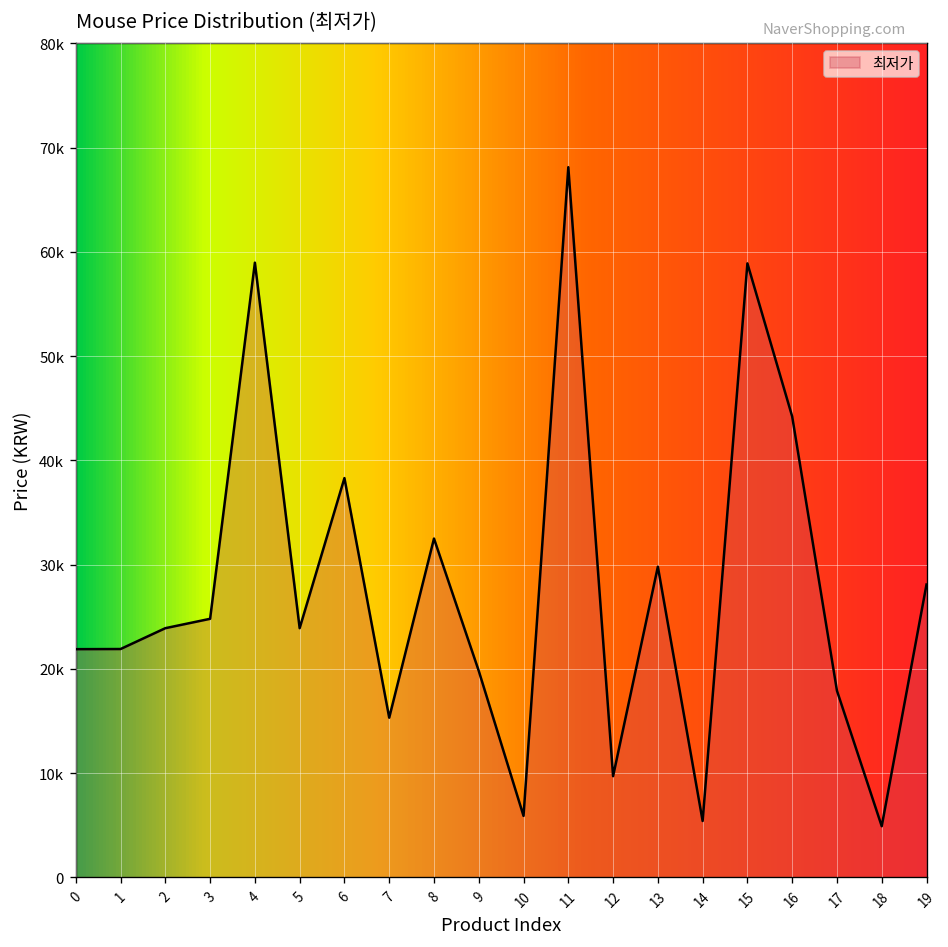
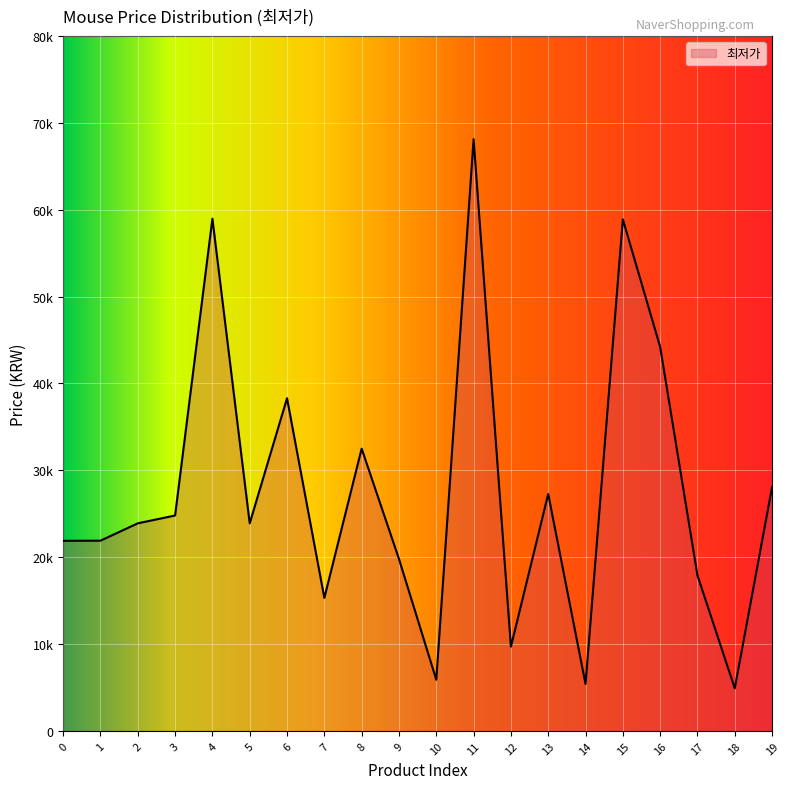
13: 30000 -> 27000
